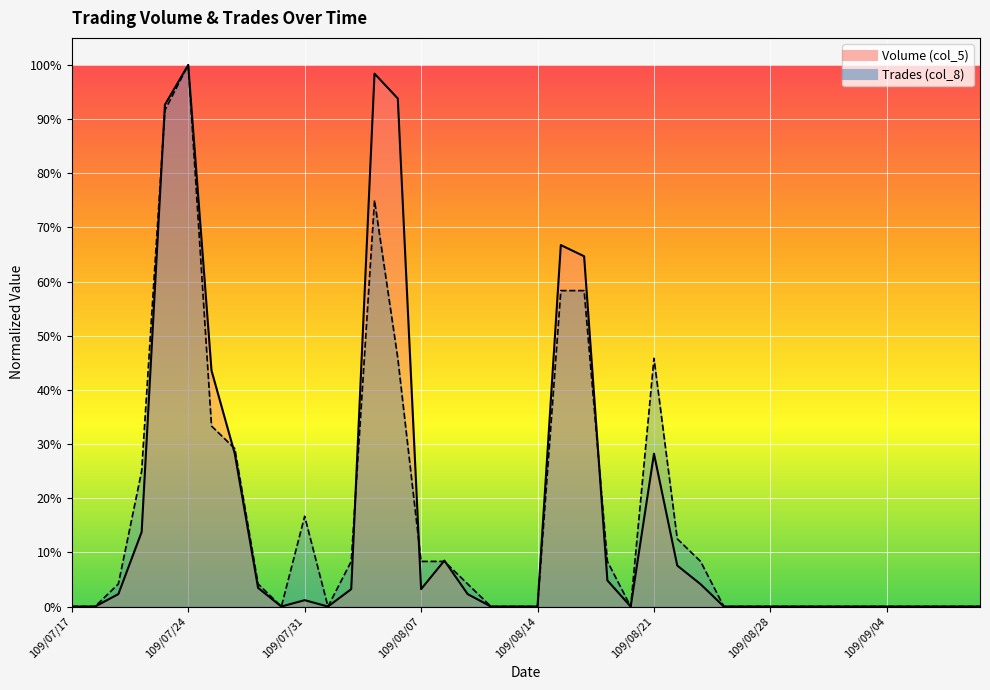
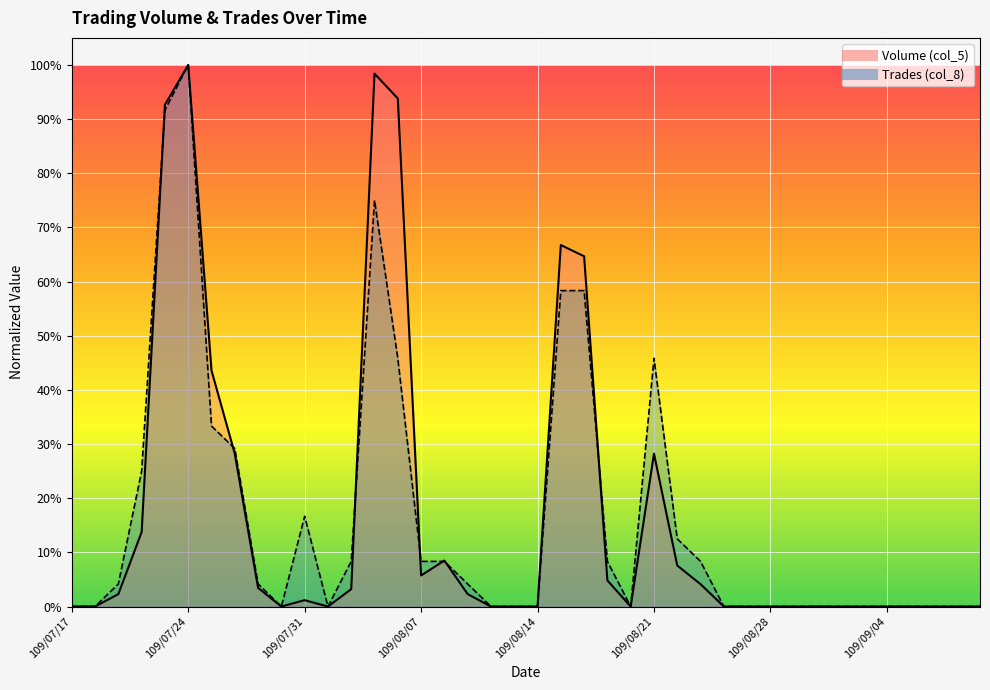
Volume (col_5), 109/08/07: 3% -> 6%
